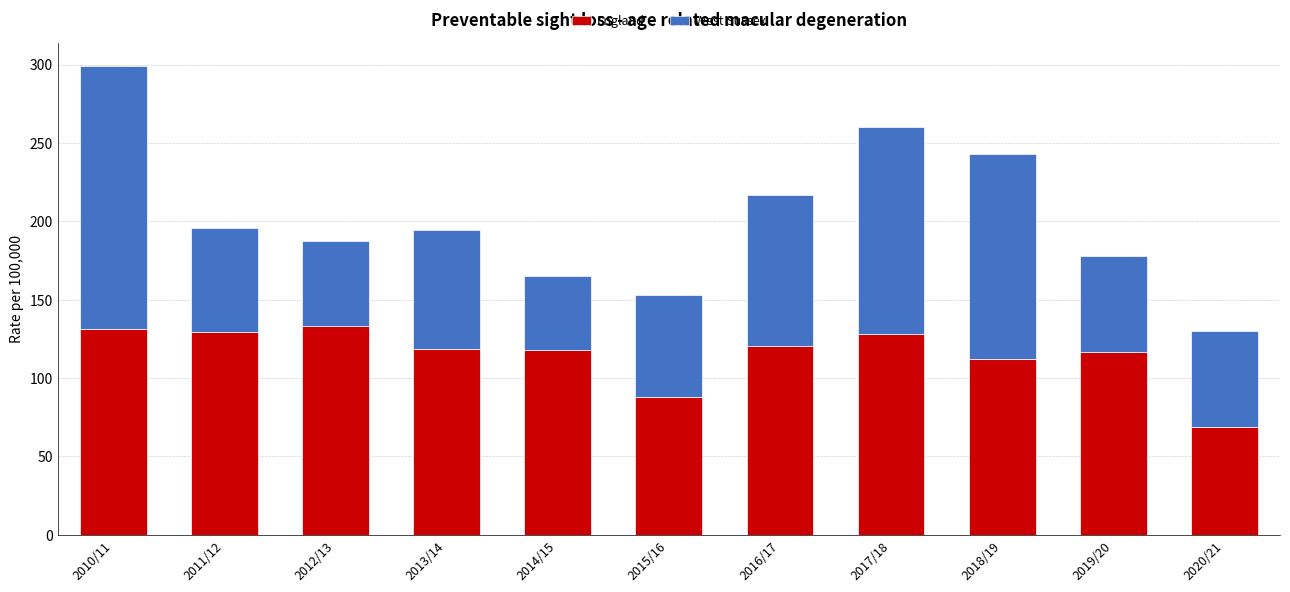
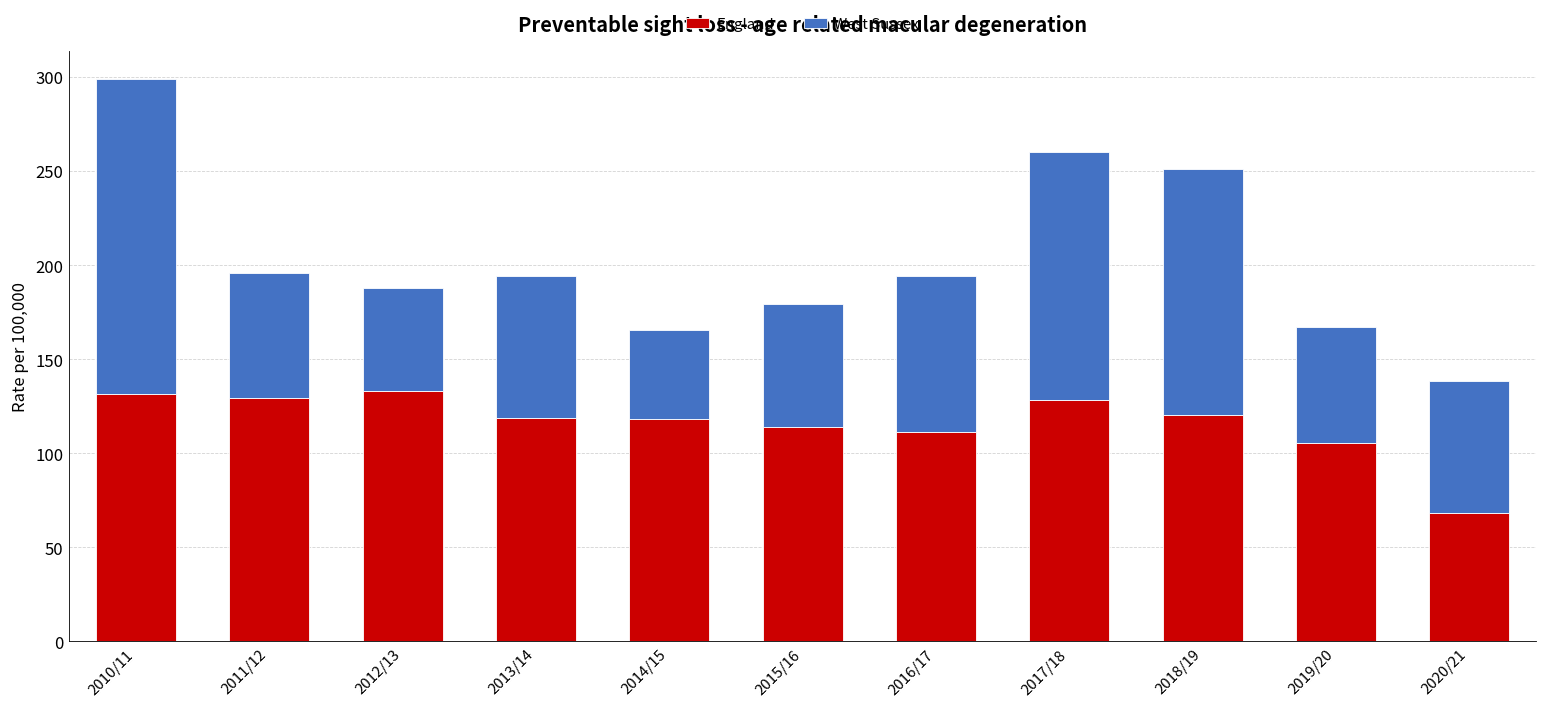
England, 2015/16: 88 -> 114
England, 2016/17: 120 -> 111
West Sussex, 2016/17: 97 -> 83
England, 2018/19: 112 -> 121
England, 2019/20: 116 -> 105
West Sussex, 2020/21: 62 -> 70
